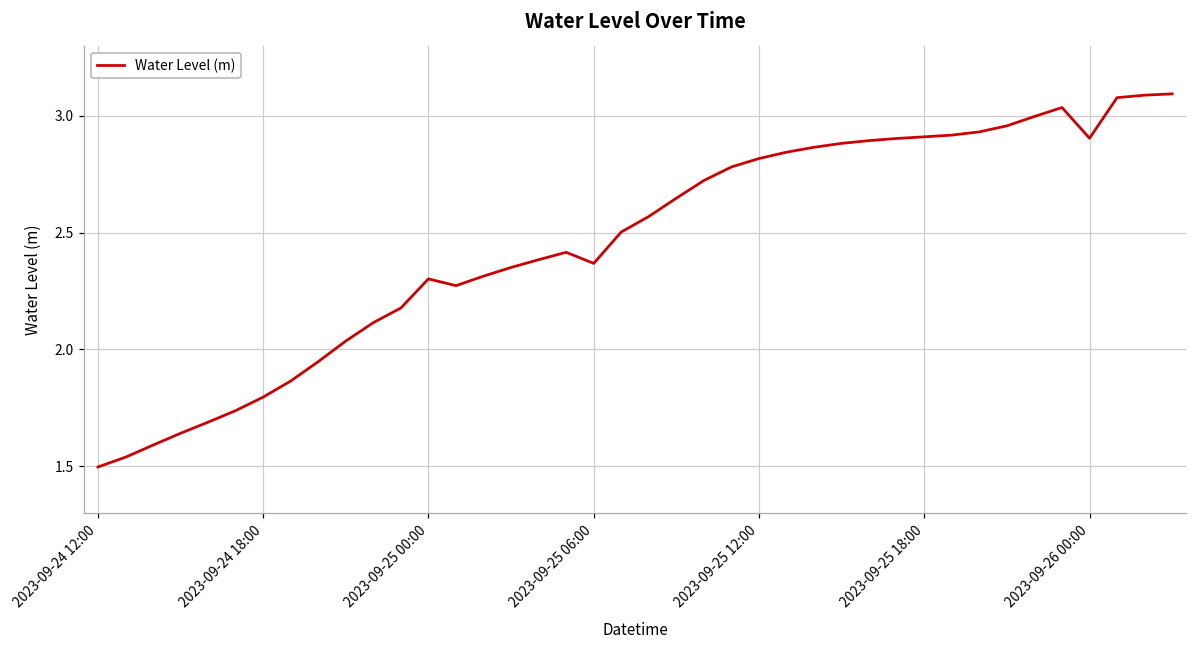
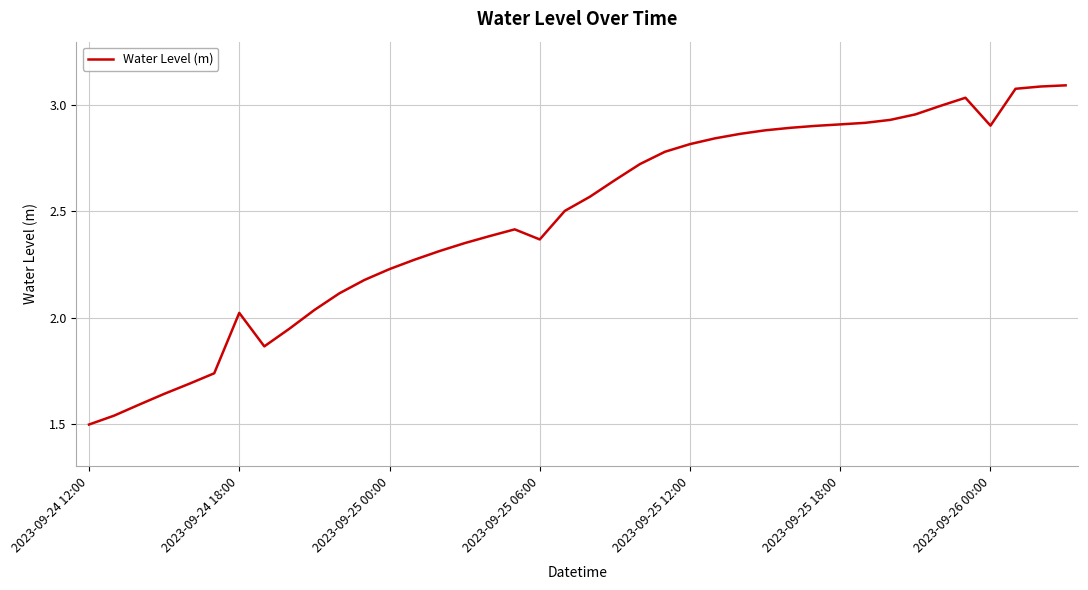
2023-09-24 18:00: 1.80 -> 2.02
2023-09-25 00:00: 2.30 -> 2.23
